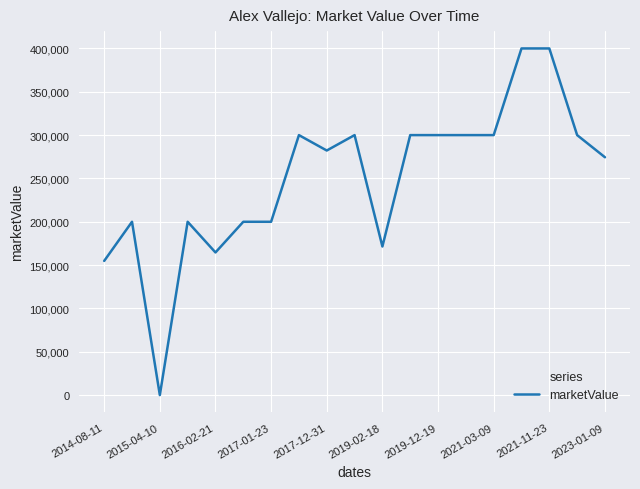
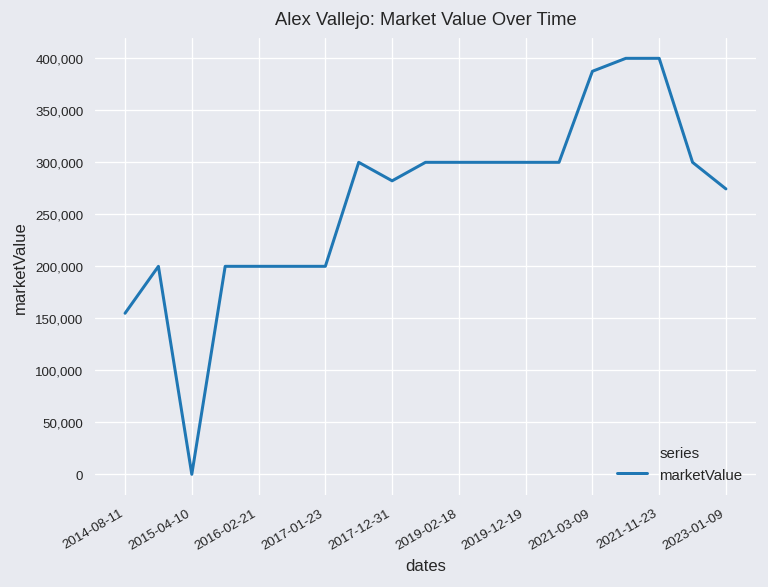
2016-02-21: 160,000 -> 200,000
2019-02-18: 170,000 -> 300,000
2021-03-09: 300,000 -> 390,000
